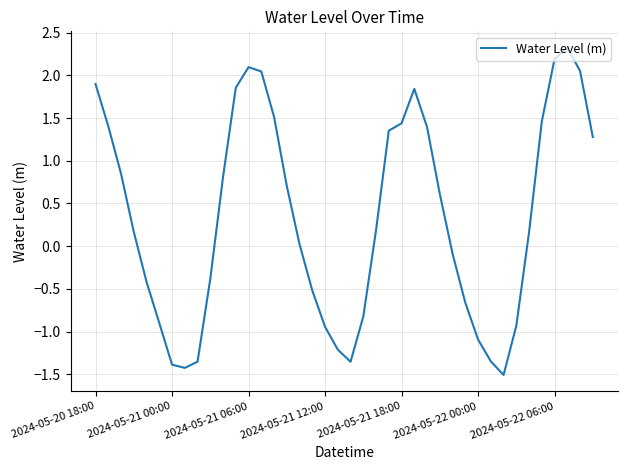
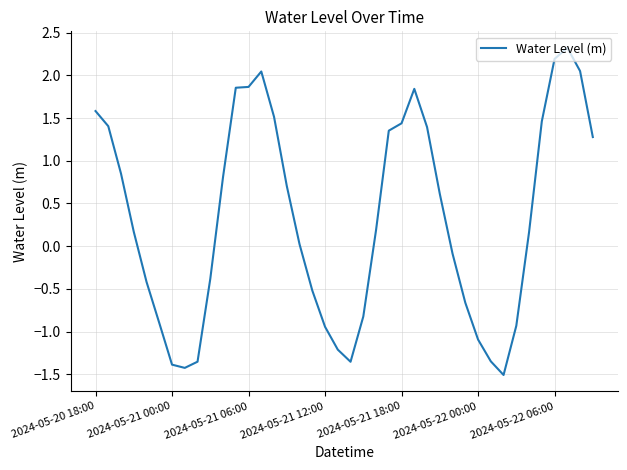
2024-05-20 18:00: 1.9 -> 1.6
2024-05-21 06:00: 2.1 -> 1.9
